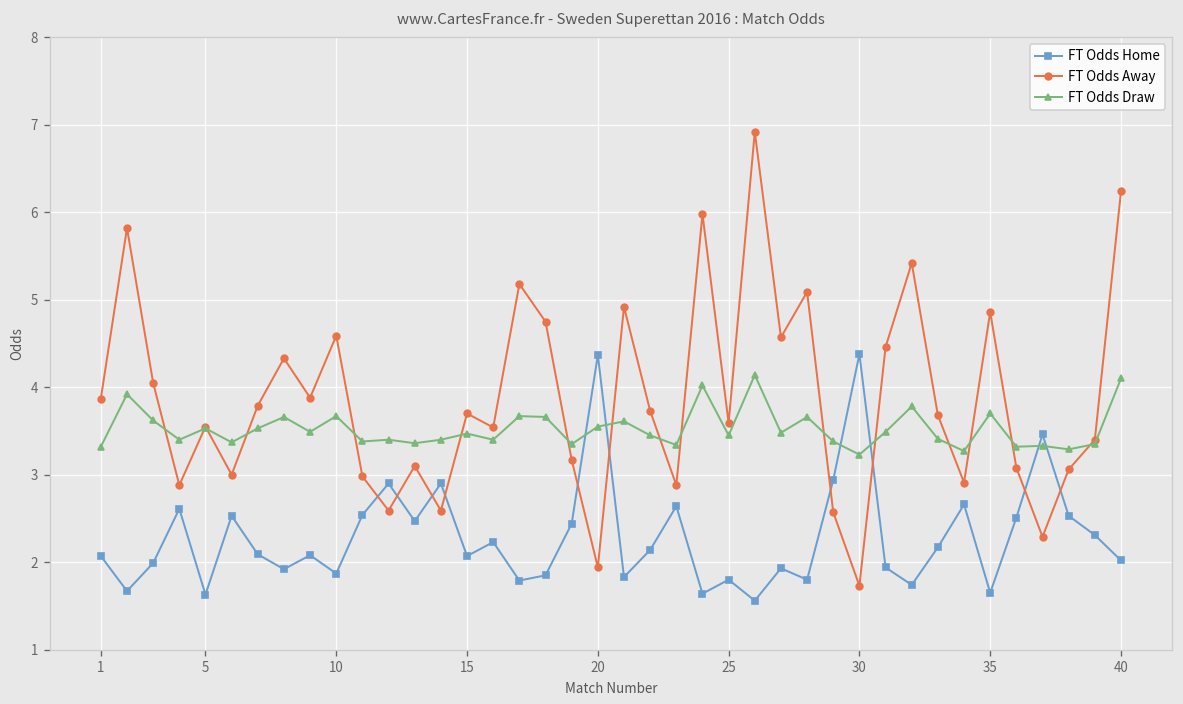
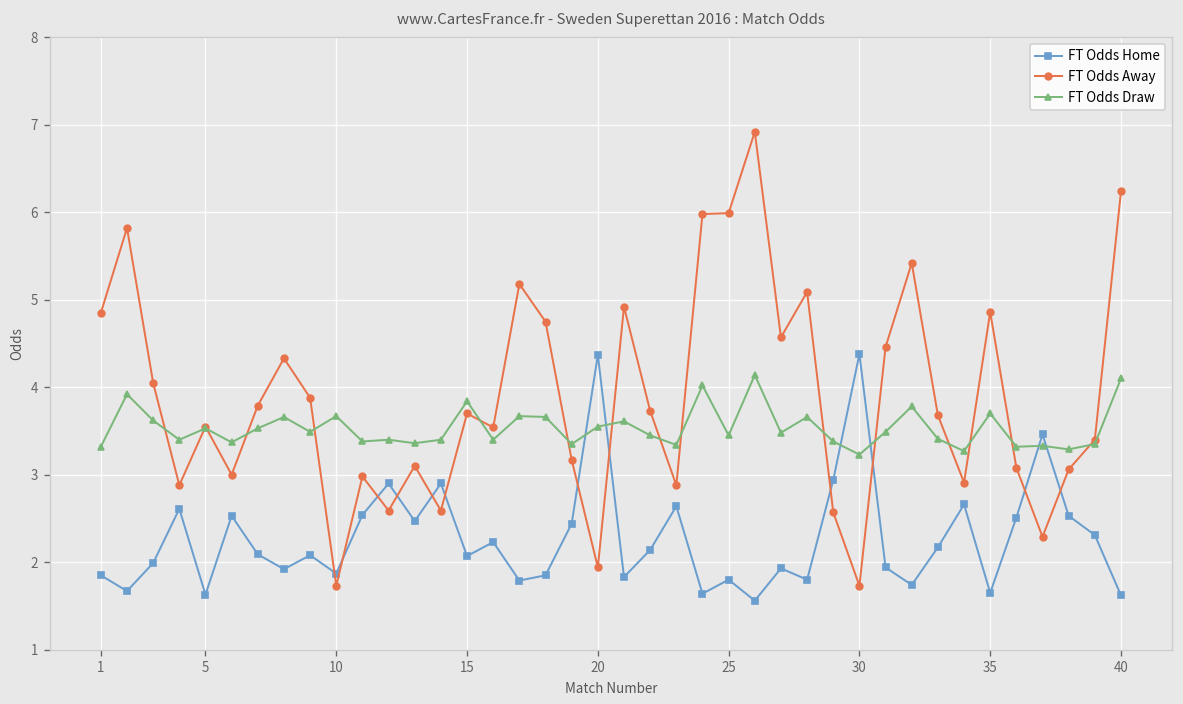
FT Odds Home, 1: 2.1 -> 1.9
FT Odds Away, 1: 3.9 -> 4.9
FT Odds Away, 10: 4.6 -> 1.7
FT Odds Draw, 15: 3.5 -> 3.8
FT Odds Away, 25: 3.6 -> 6.0
FT Odds Home, 40: 2.0 -> 1.6
